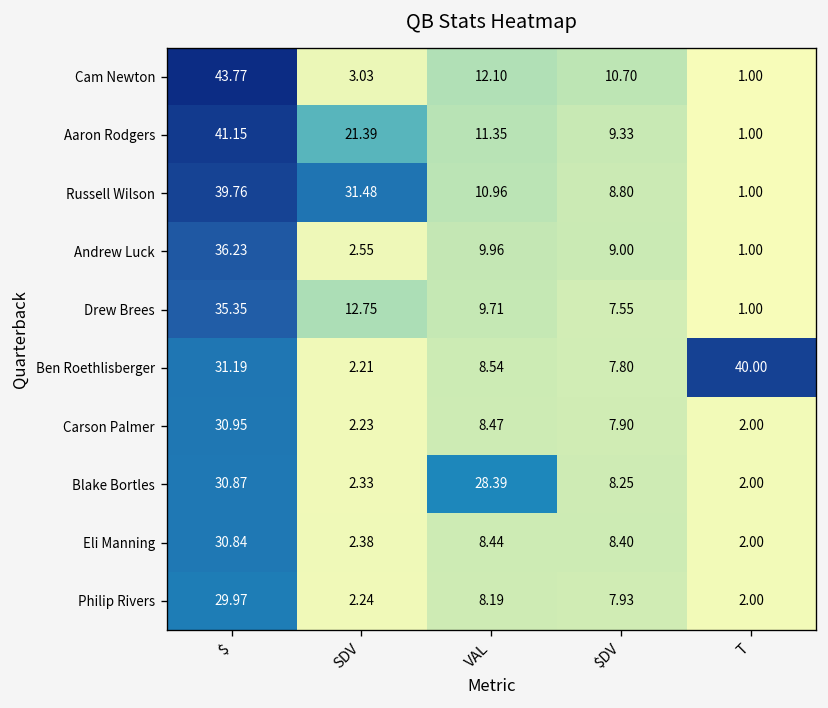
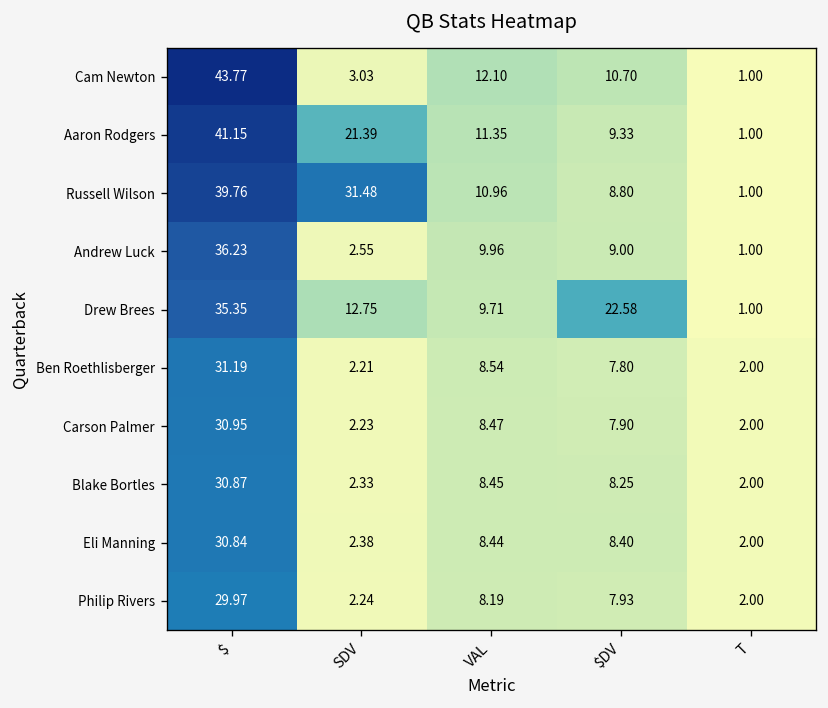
Drew Brees, $DV: 7.55 -> 22.58
Ben Roethlisberger, T: 40.00 -> 2.00
Blake Bortles, VAL: 28.39 -> 8.45
